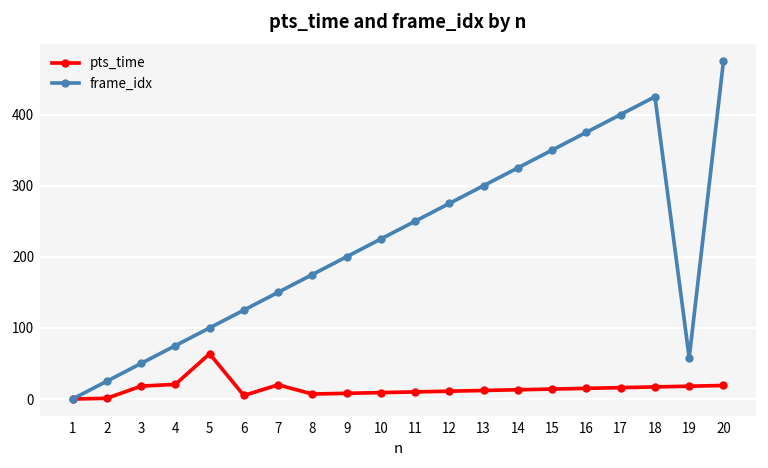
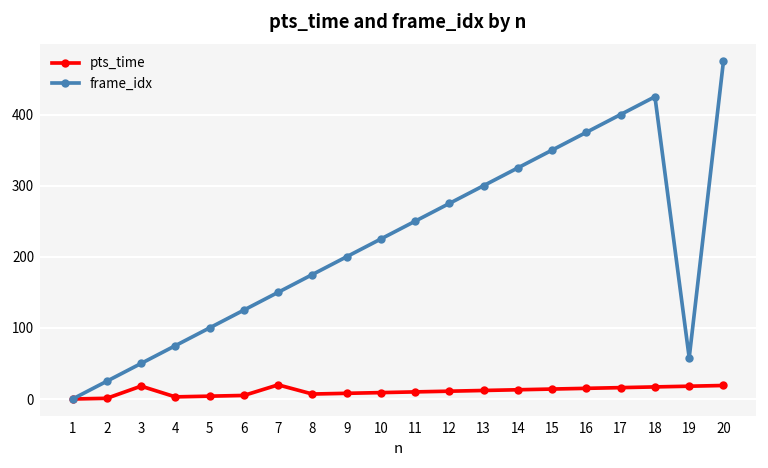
pts_time, 4: 20 -> 0
pts_time, 5: 60 -> 0
